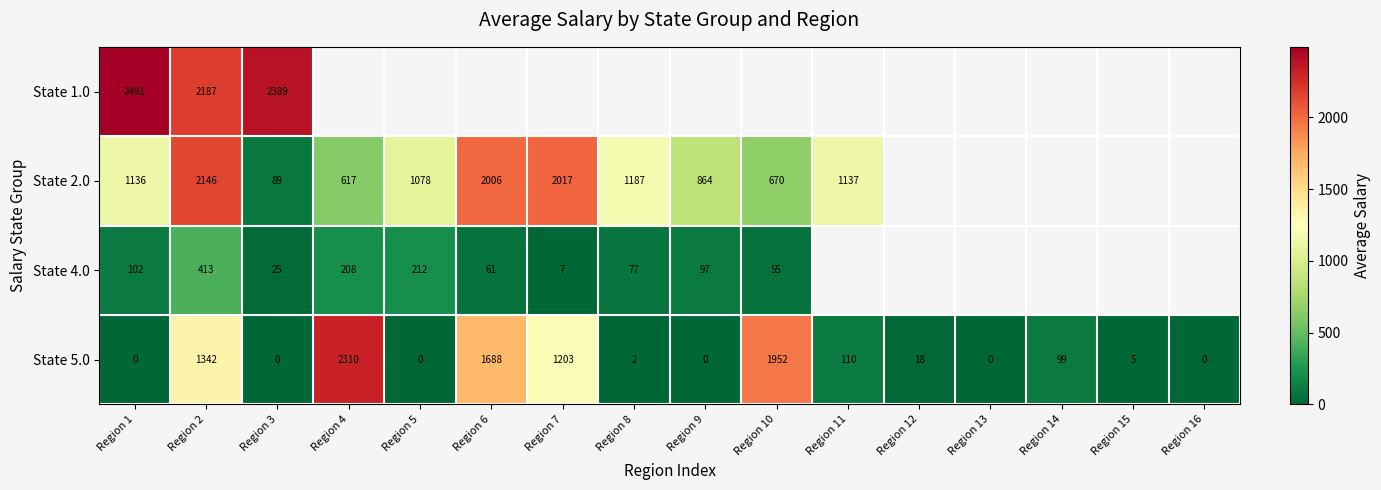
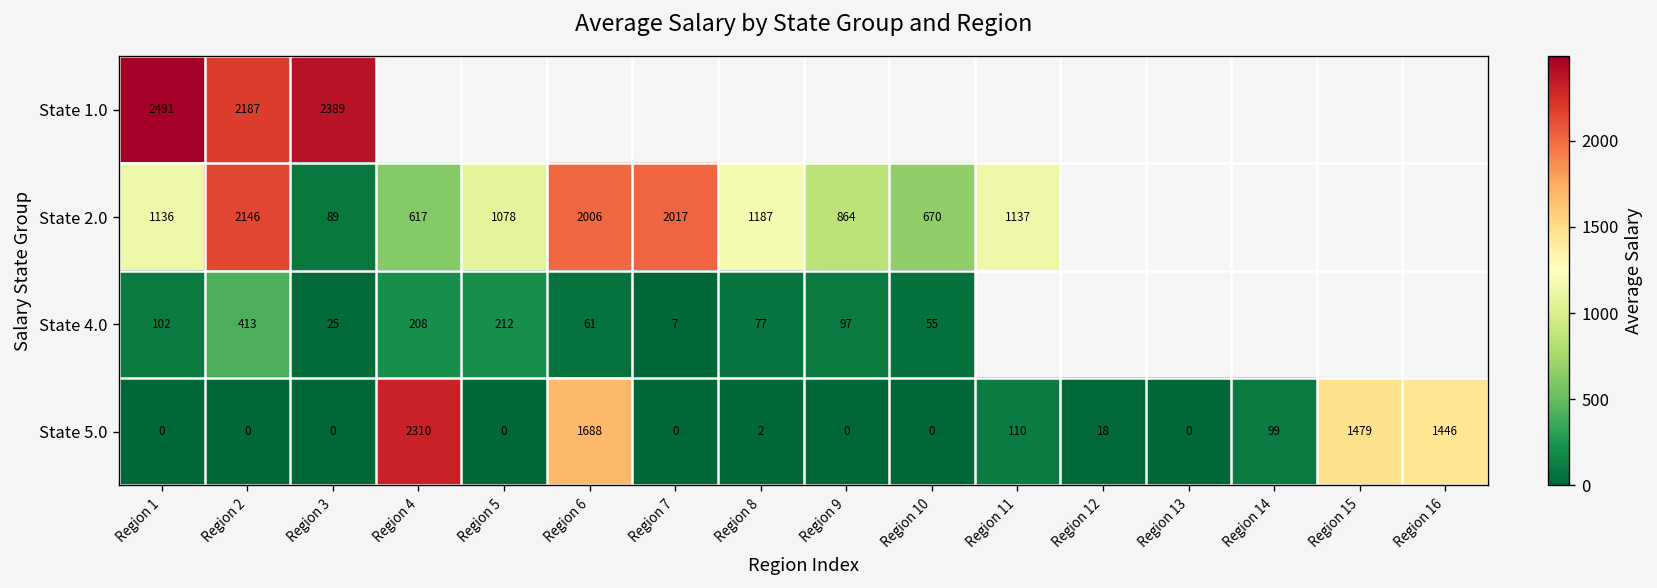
State 5.0, Region 2: 1342 -> 0
State 5.0, Region 7: 1203 -> 0
State 5.0, Region 10: 1952 -> 0
State 5.0, Region 15: 5 -> 1479
State 5.0, Region 16: 0 -> 1446
